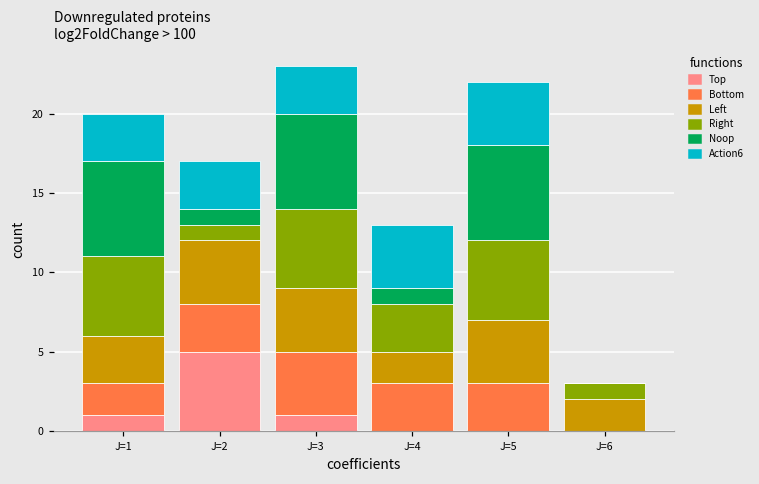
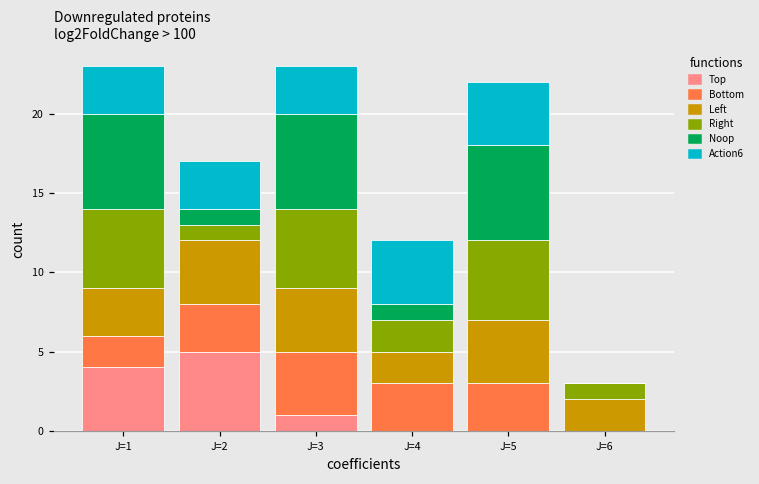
Top, J=1: 1 -> 4
Right, J=4: 3 -> 2
